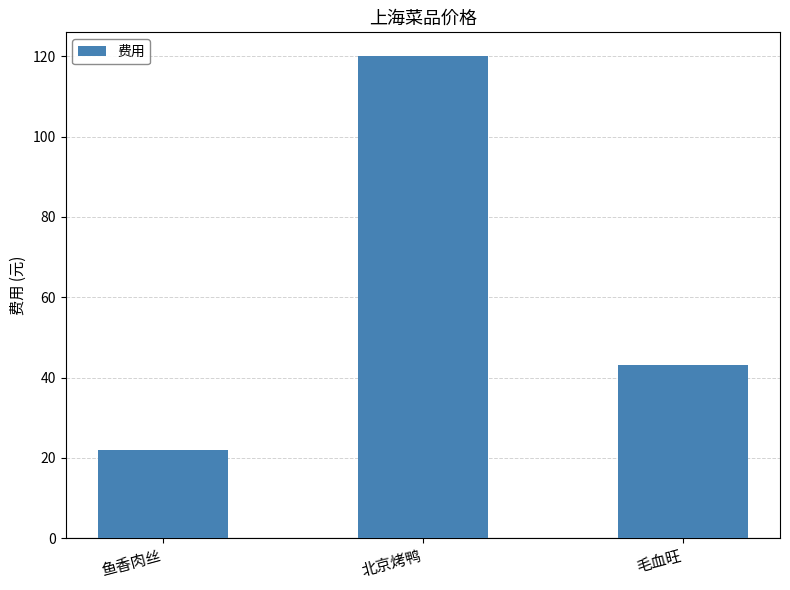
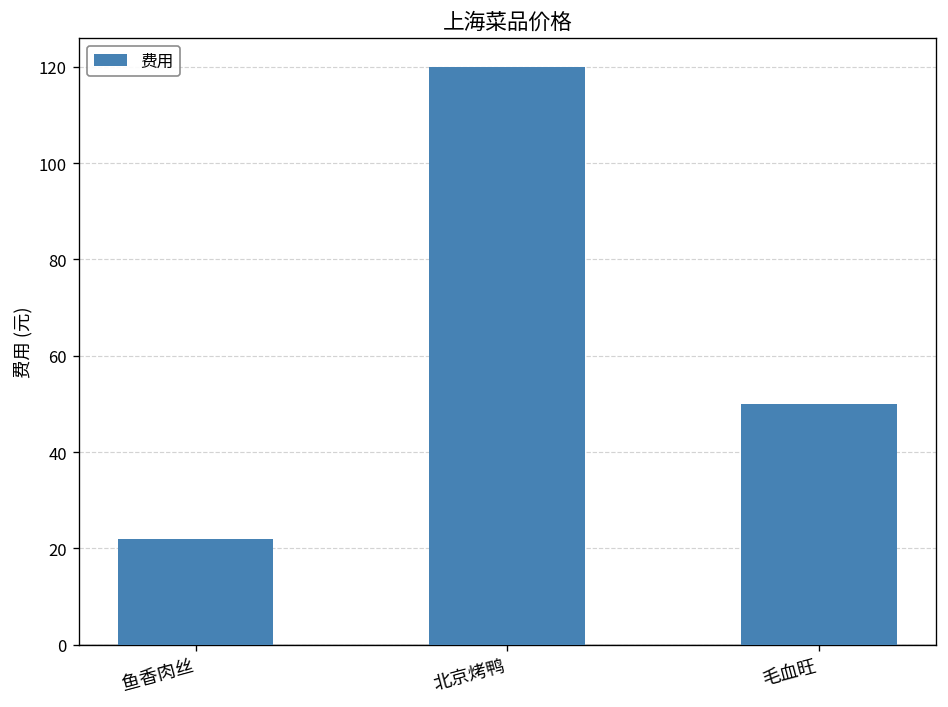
毛血旺: 43 -> 50
